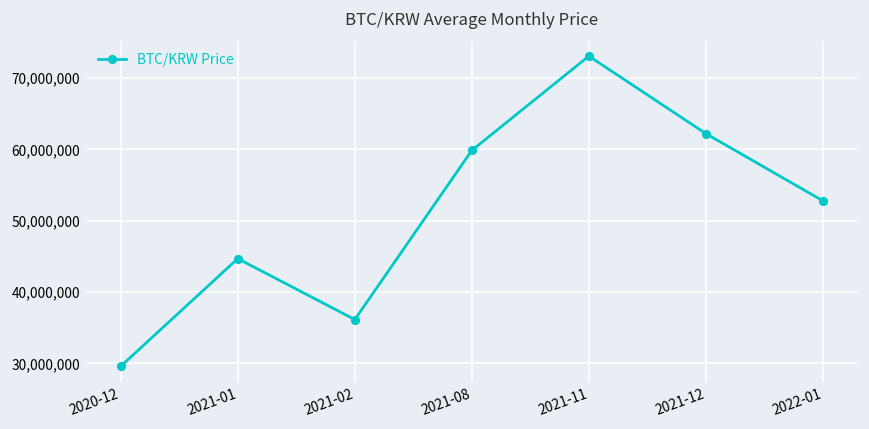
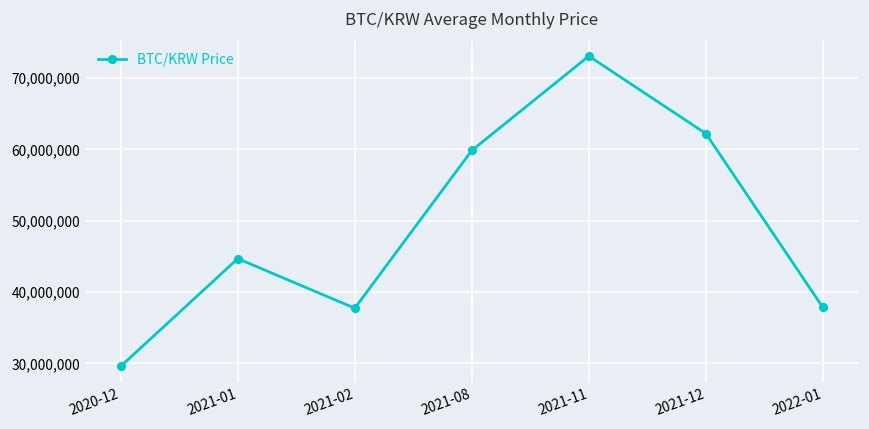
2021-02: 36,000,000 -> 38,000,000
2022-01: 53,000,000 -> 38,000,000
